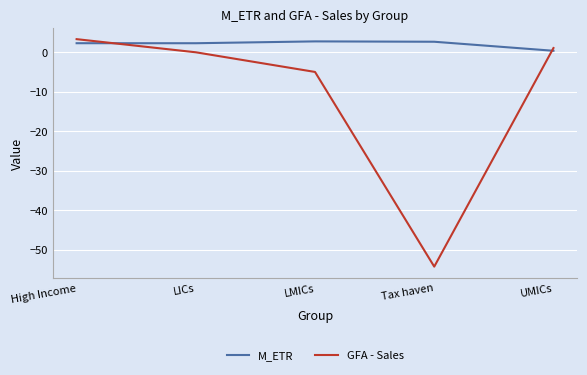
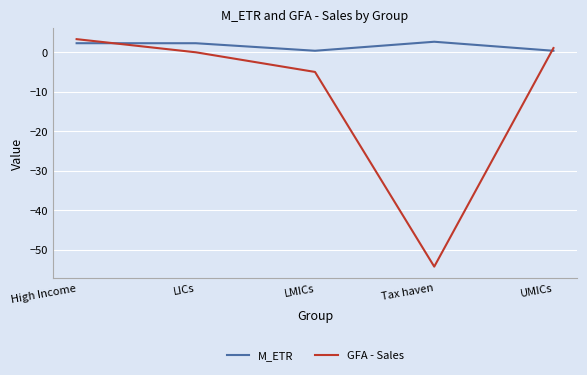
M_ETR, LMICs: 3 -> 0
